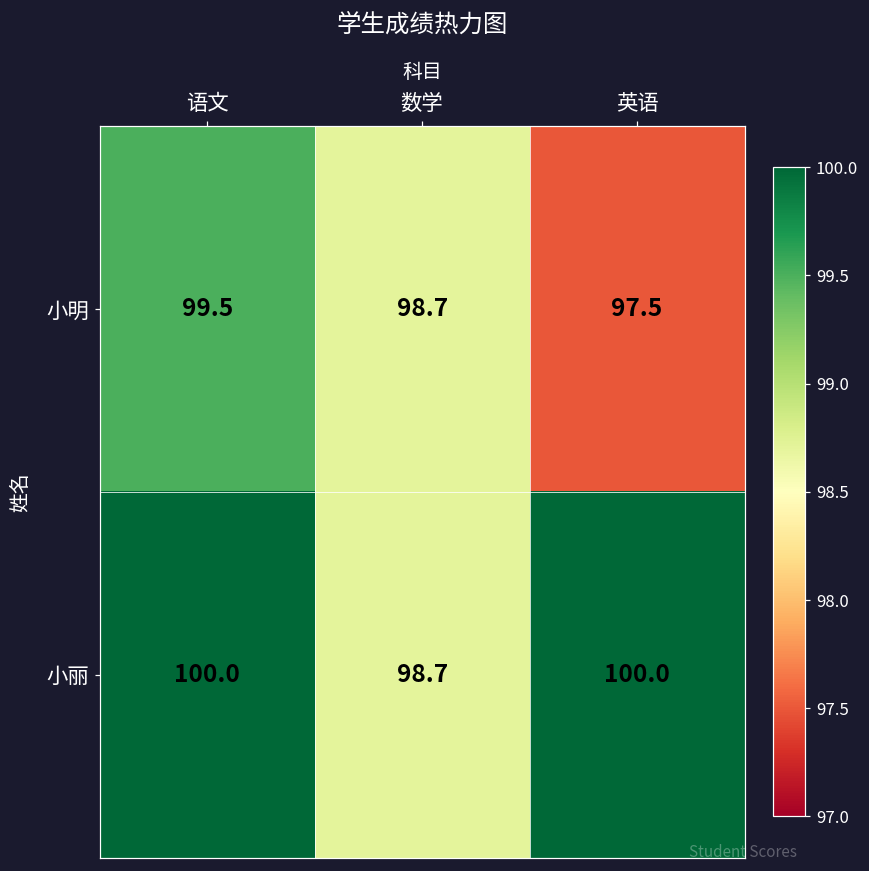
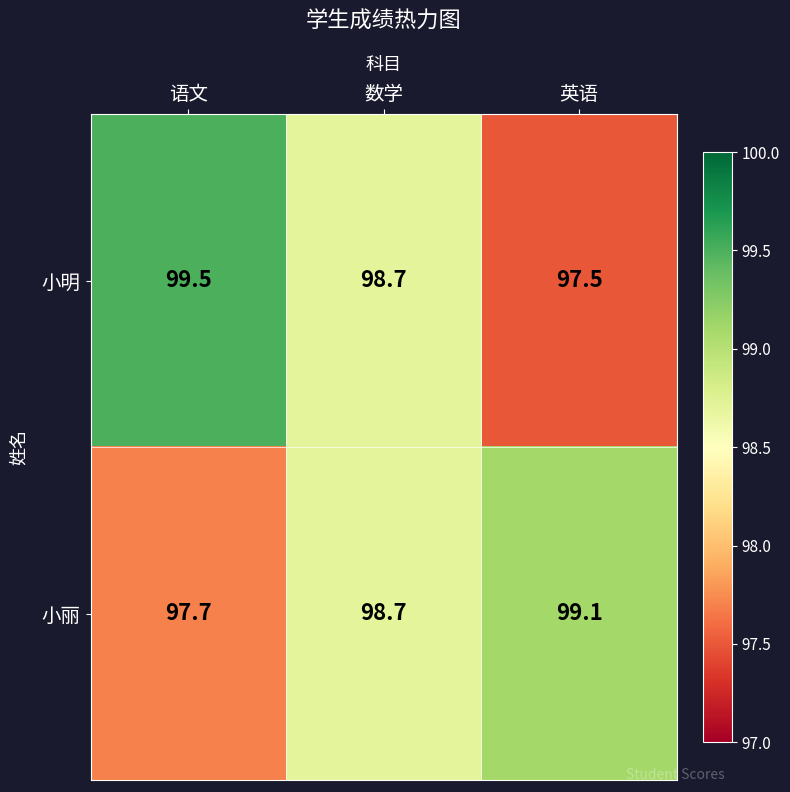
小丽, 语文: 100.0 -> 97.7
小丽, 英语: 100.0 -> 99.1
